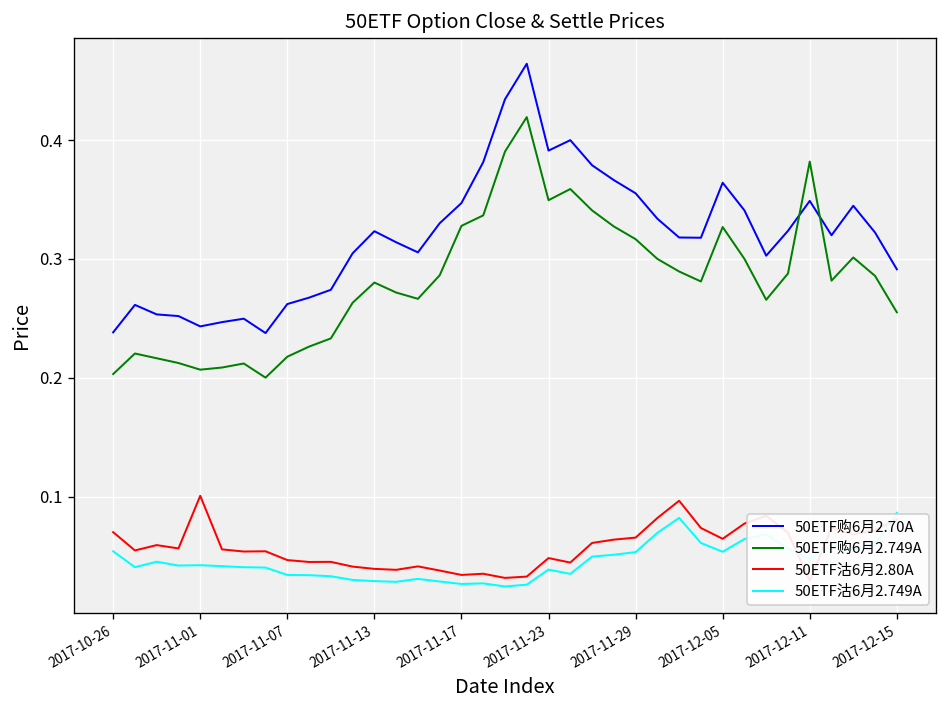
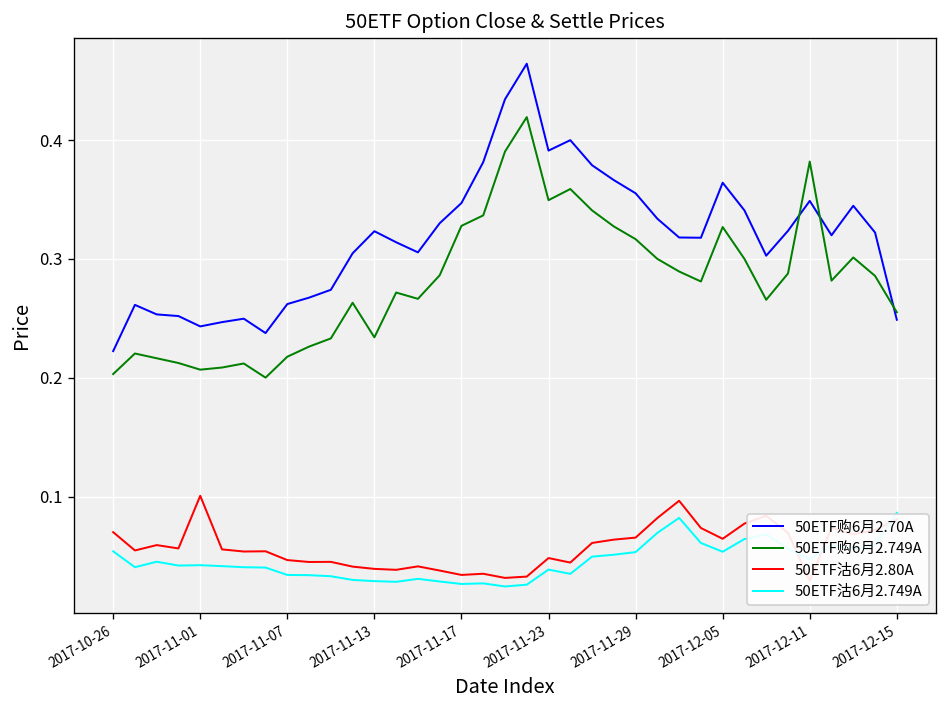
50ETF购6月2.70A, 2017-10-26: 0.24 -> 0.22
50ETF购6月2.749A, 2017-11-13: 0.28 -> 0.23
50ETF购6月2.70A, 2017-12-15: 0.29 -> 0.25
